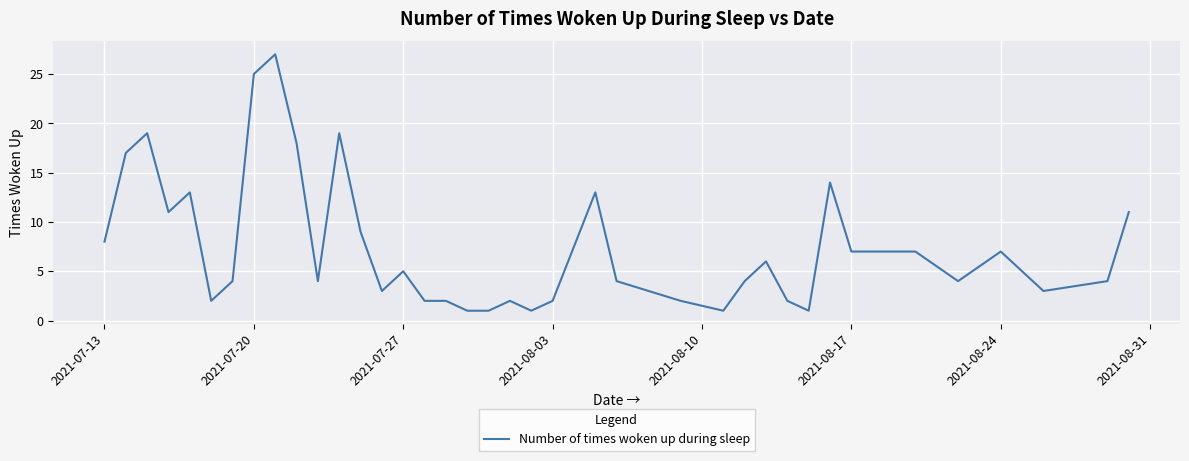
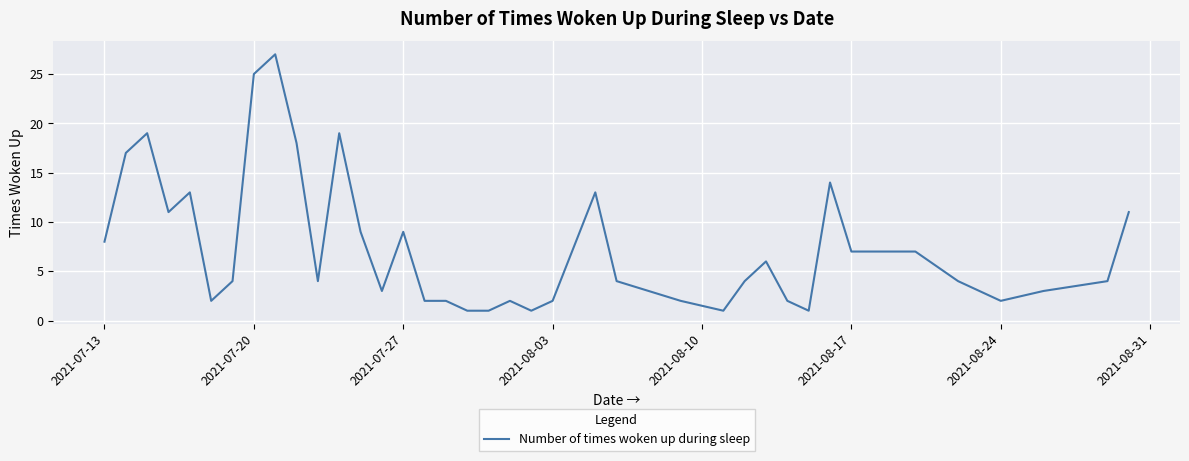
2021-07-27: 5 -> 9
2021-08-24: 7 -> 2
